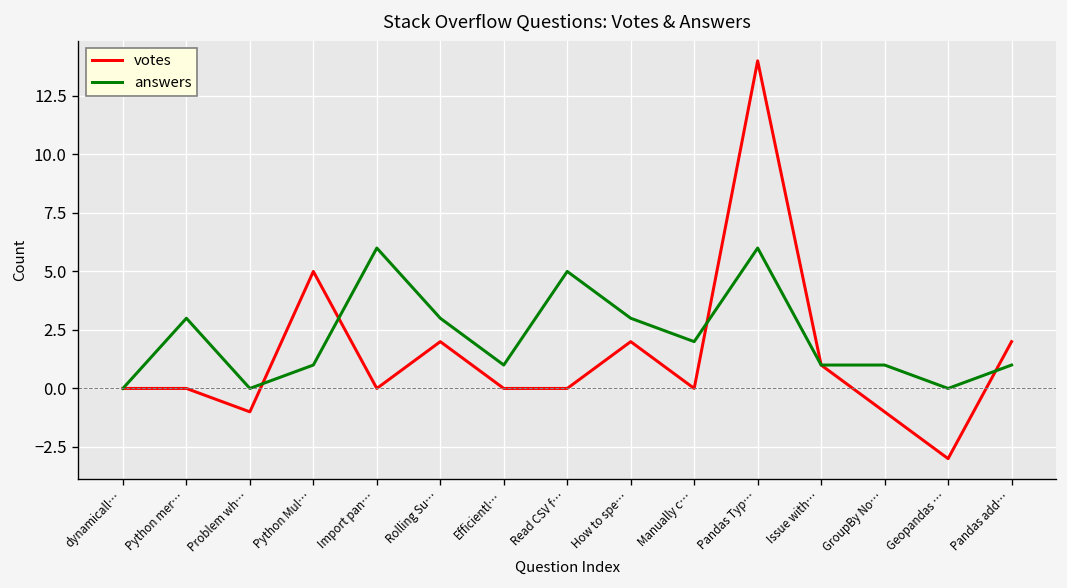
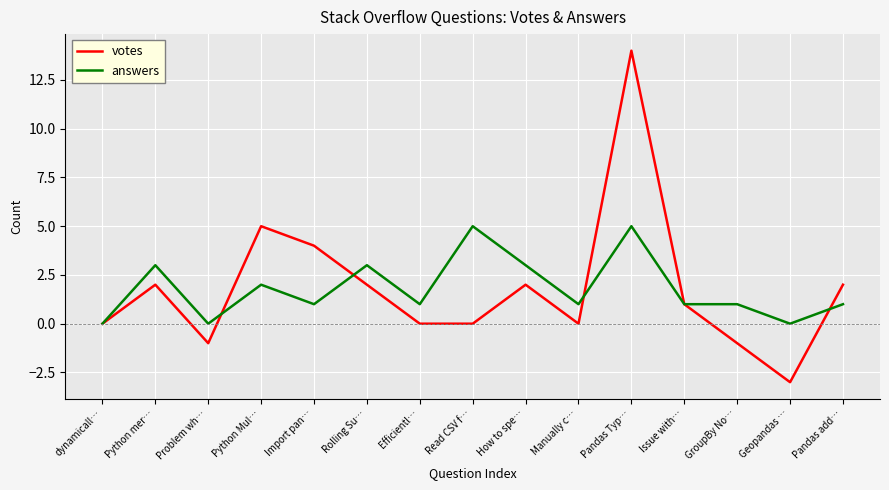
votes, Python mer…: 0 -> 2
answers, Python Mul…: 1 -> 2
votes, Import pan…: 0 -> 4
answers, Import pan…: 6 -> 1
answers, Manually c…: 2 -> 1
answers, Pandas Typ…: 6 -> 5
